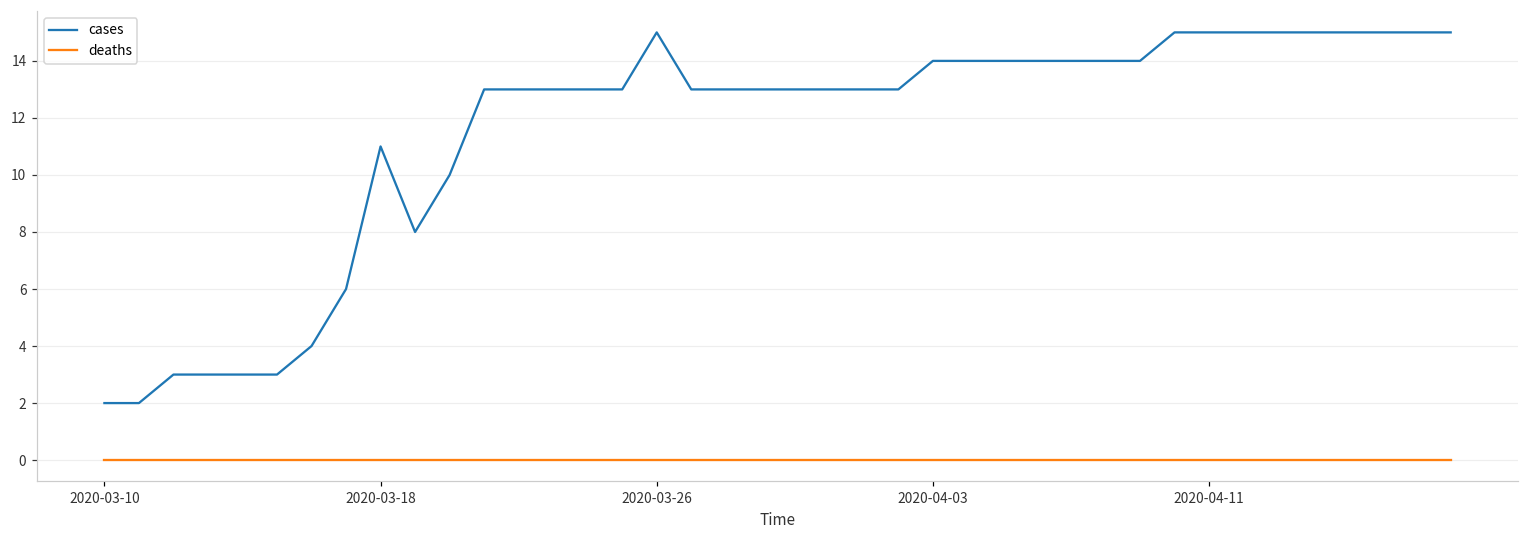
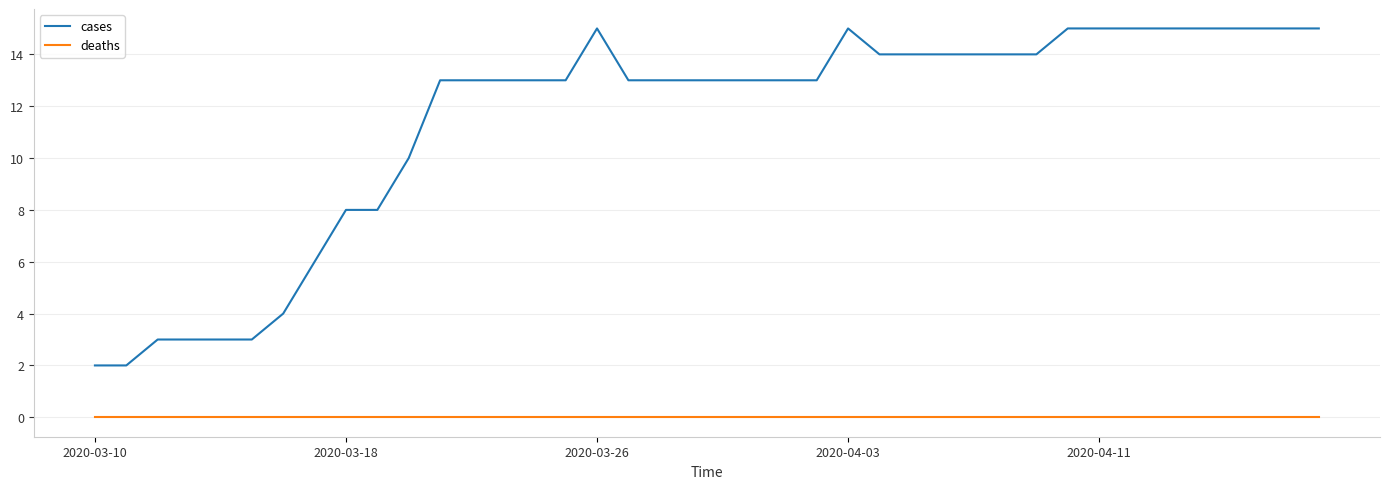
cases, 2020-03-18: 11 -> 8
cases, 2020-04-03: 14 -> 15
